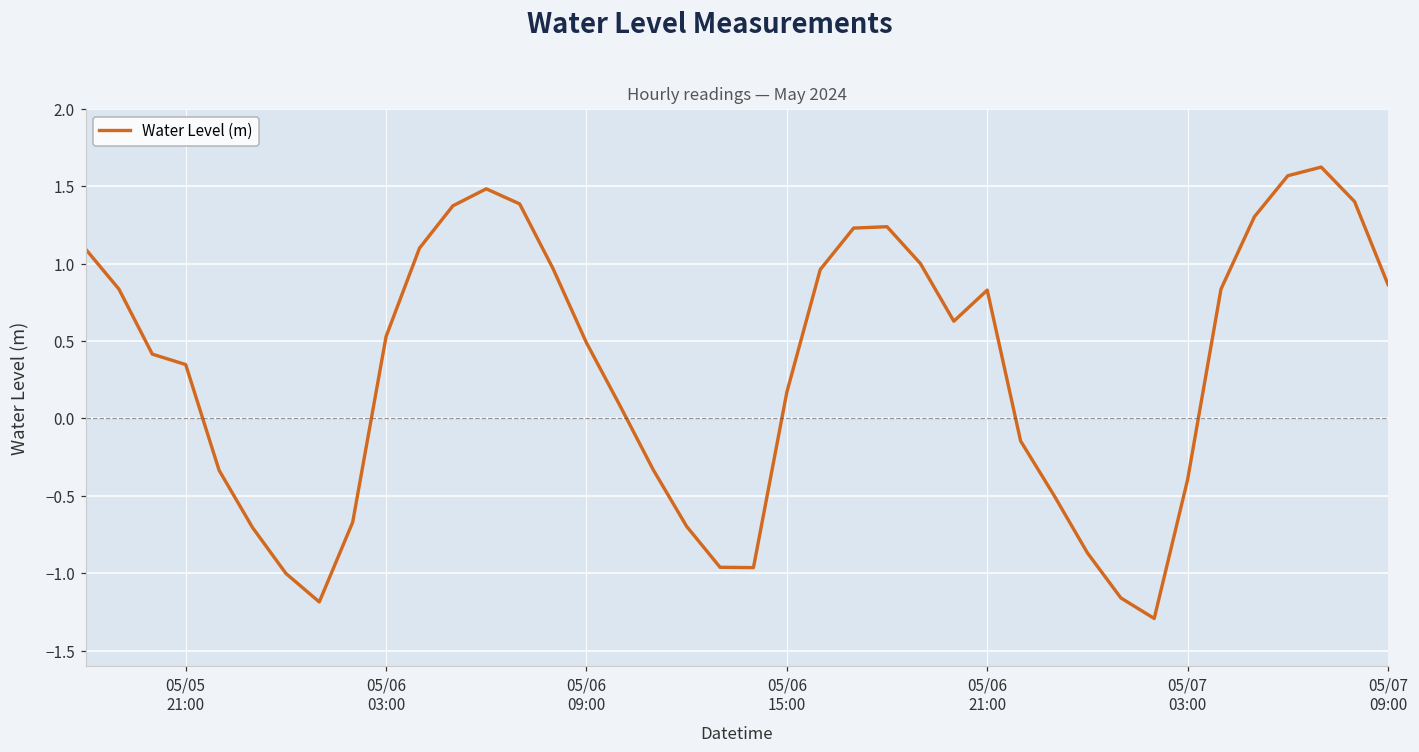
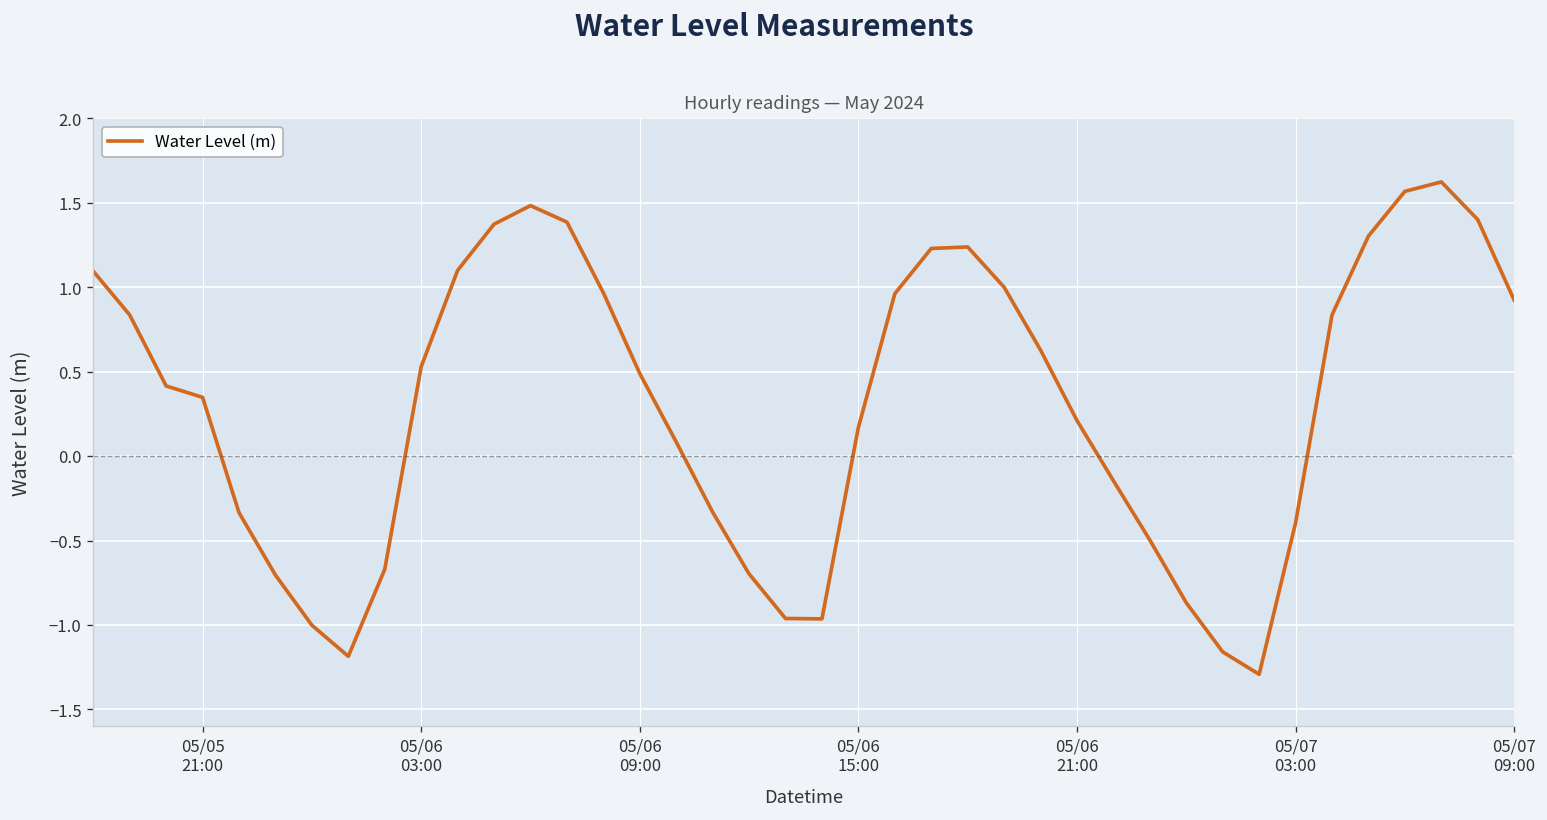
05/06 21:00: 0.83 -> 0.21
05/07 09:00: 0.87 -> 0.92
